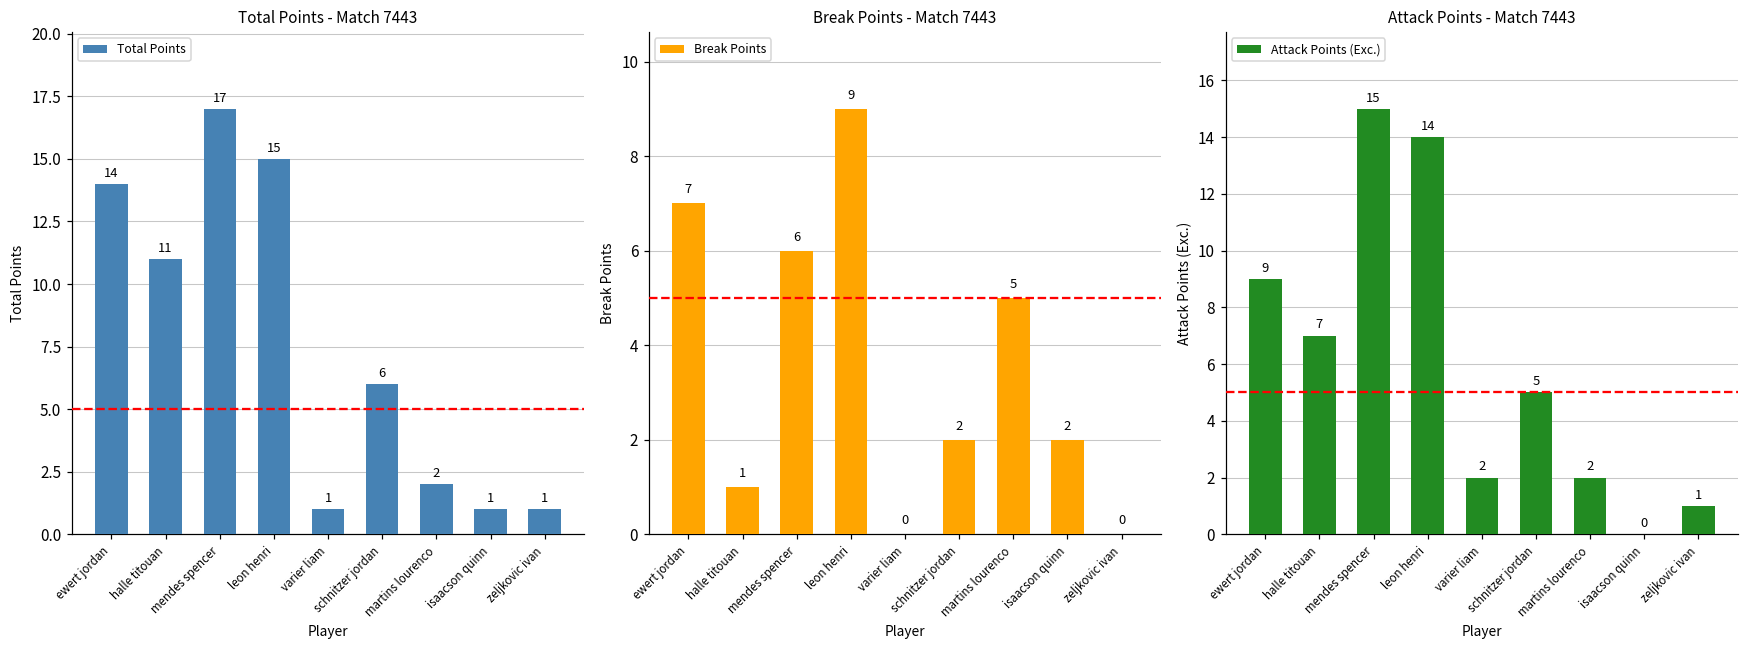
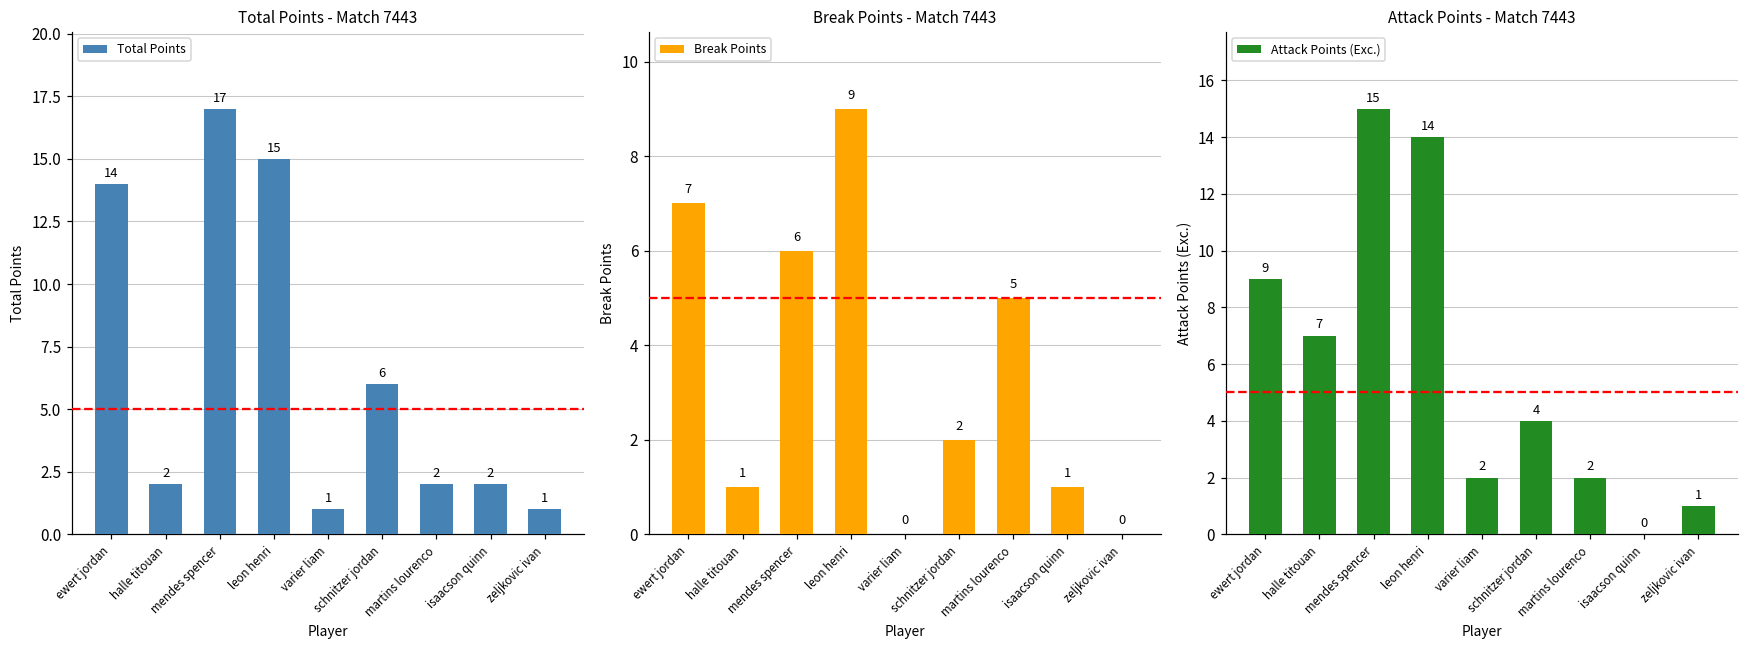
Total Points - Match 7443, halle titouan: 11 -> 2
Total Points - Match 7443, isaacson quinn: 1 -> 2
Break Points - Match 7443, isaacson quinn: 2 -> 1
Attack Points - Match 7443, schnitzer jordan: 5 -> 4
